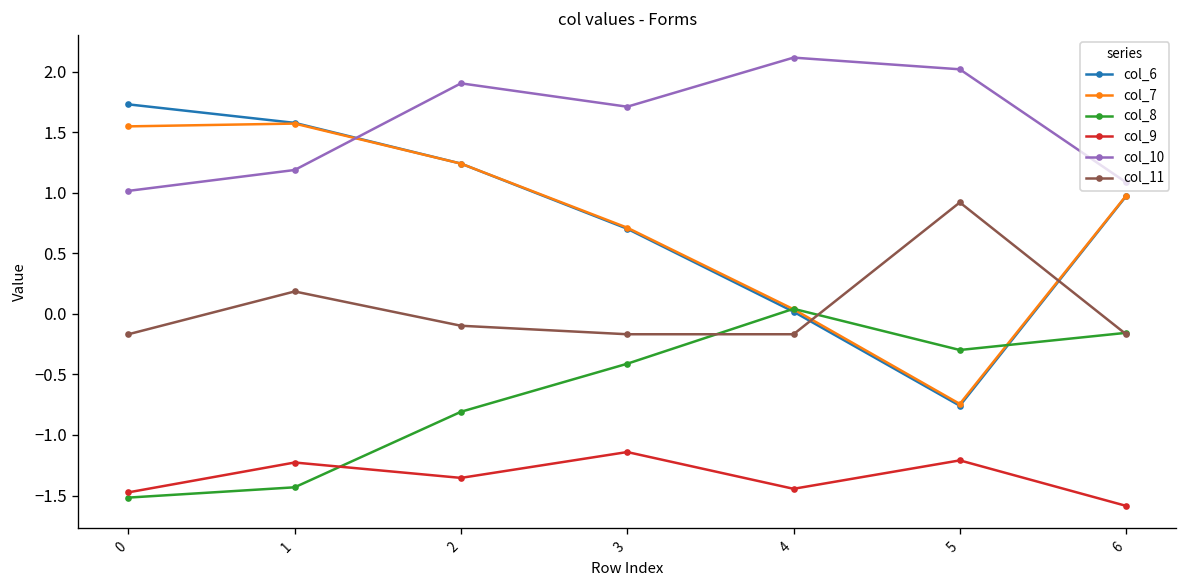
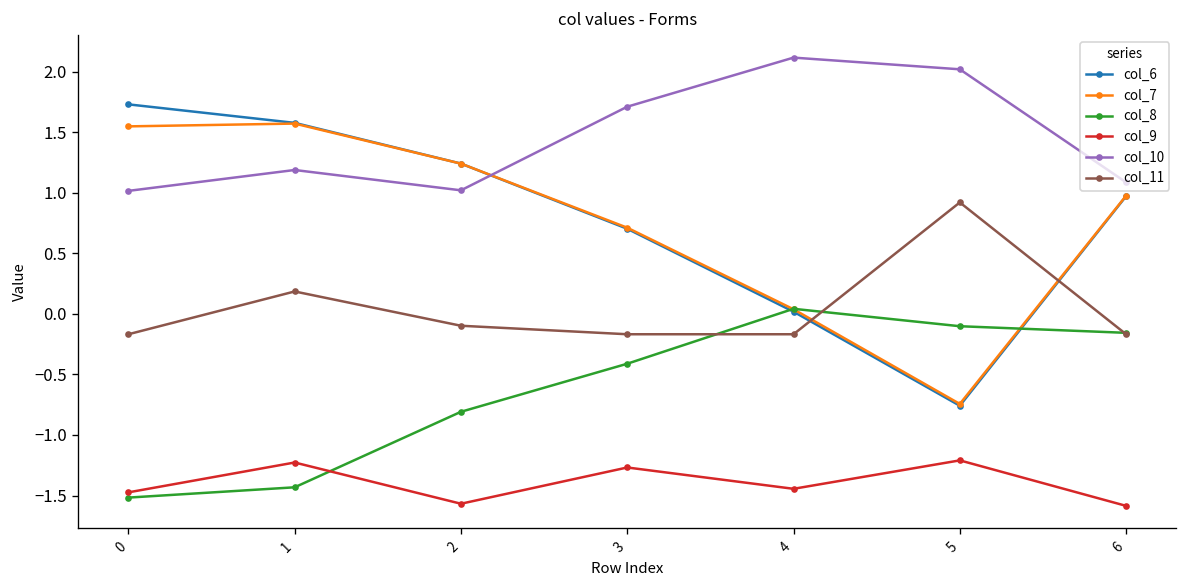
col_9, 2: -1.35 -> -1.57
col_10, 2: 1.90 -> 1.02
col_9, 3: -1.14 -> -1.27
col_8, 5: -0.30 -> -0.10
